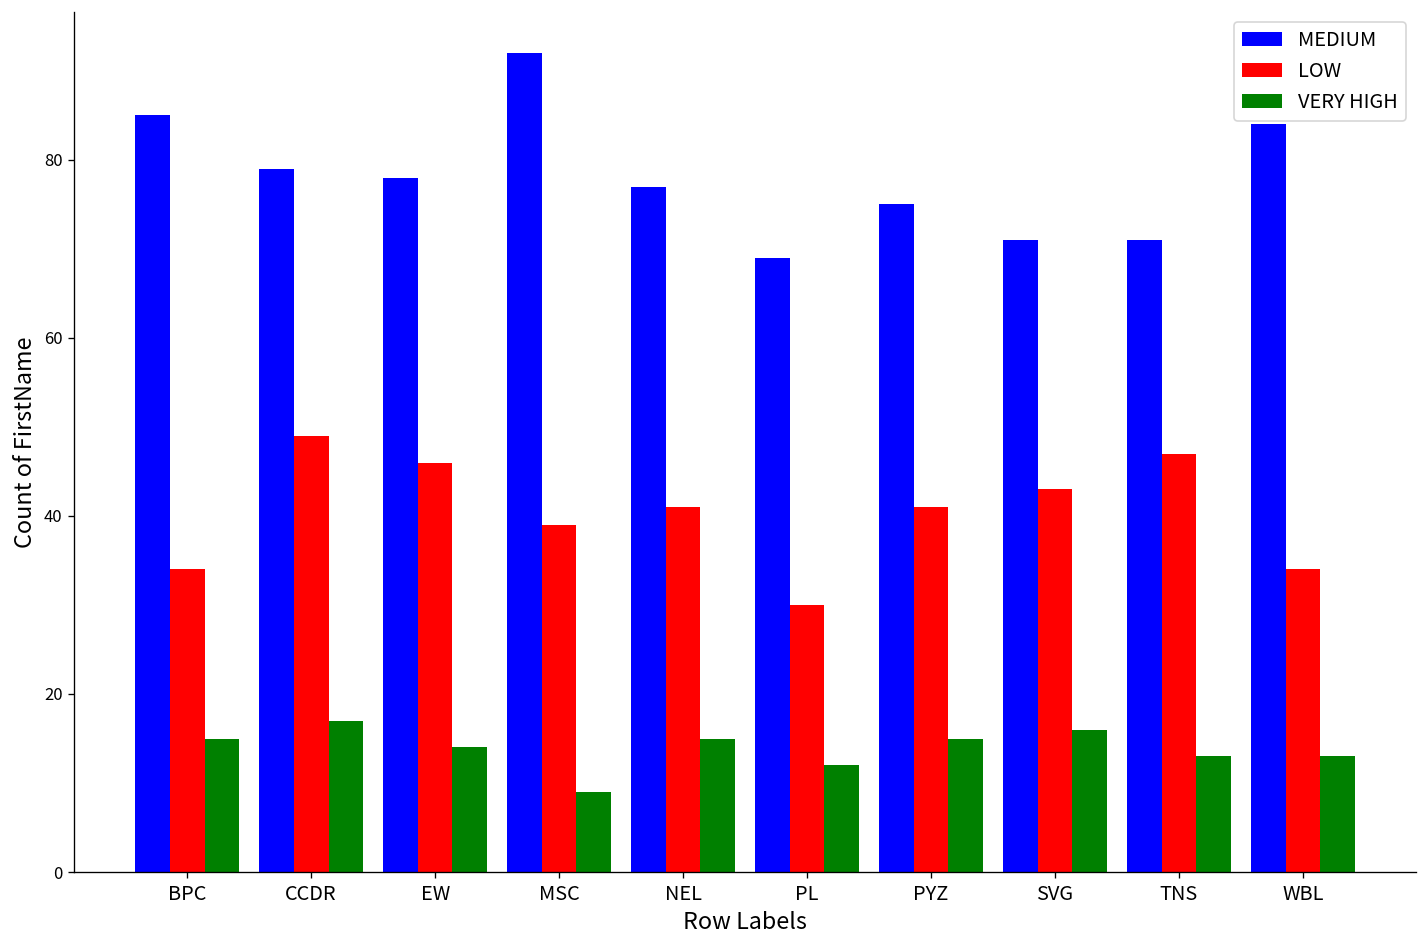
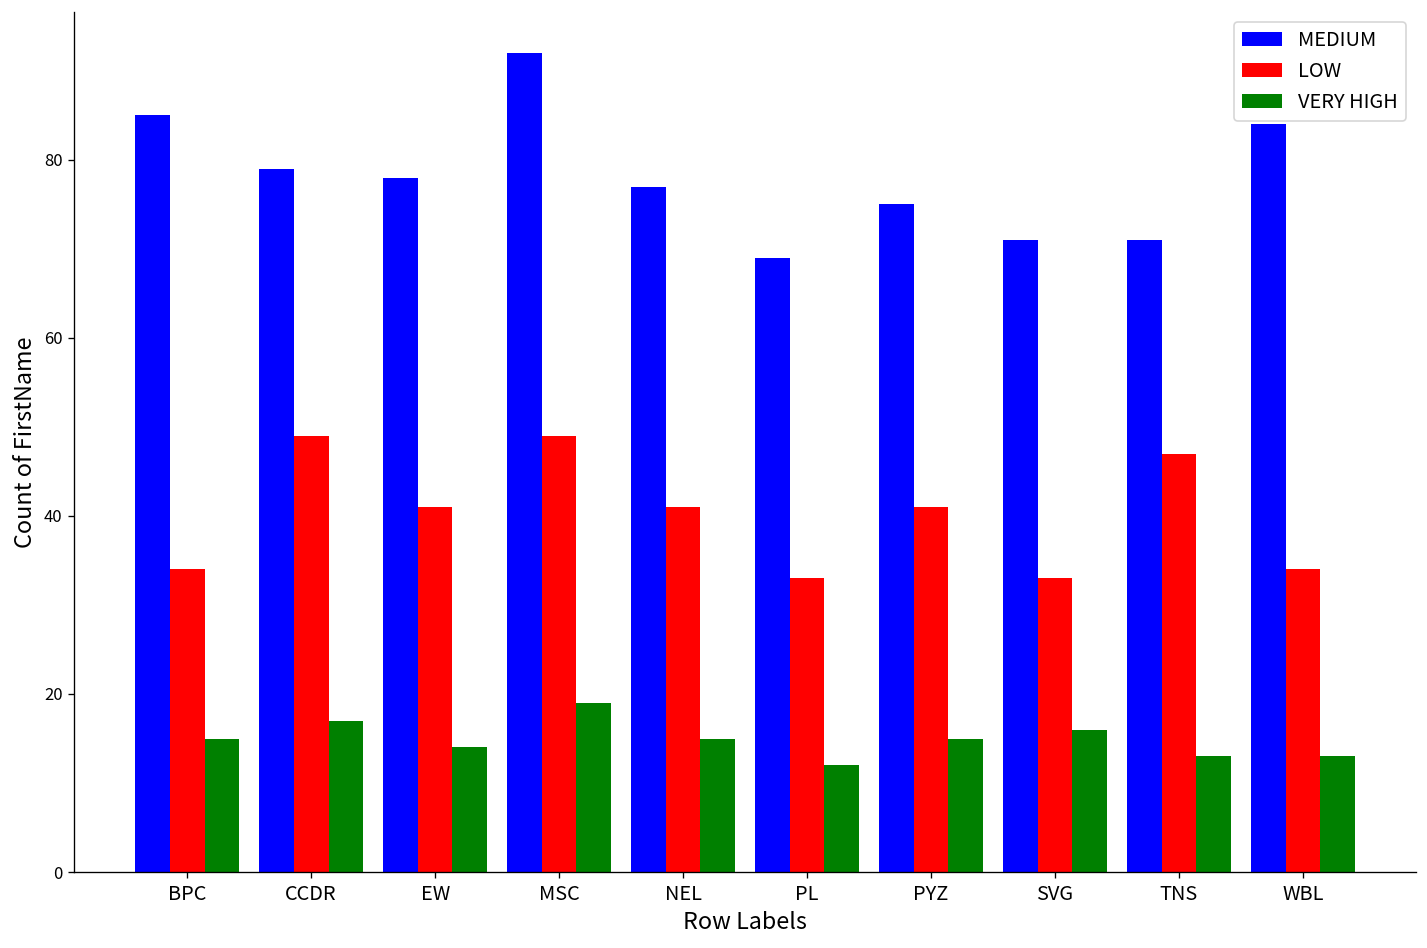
LOW, EW: 46 -> 41
LOW, MSC: 39 -> 49
VERY HIGH, MSC: 9 -> 19
LOW, PL: 30 -> 33
LOW, SVG: 43 -> 33
